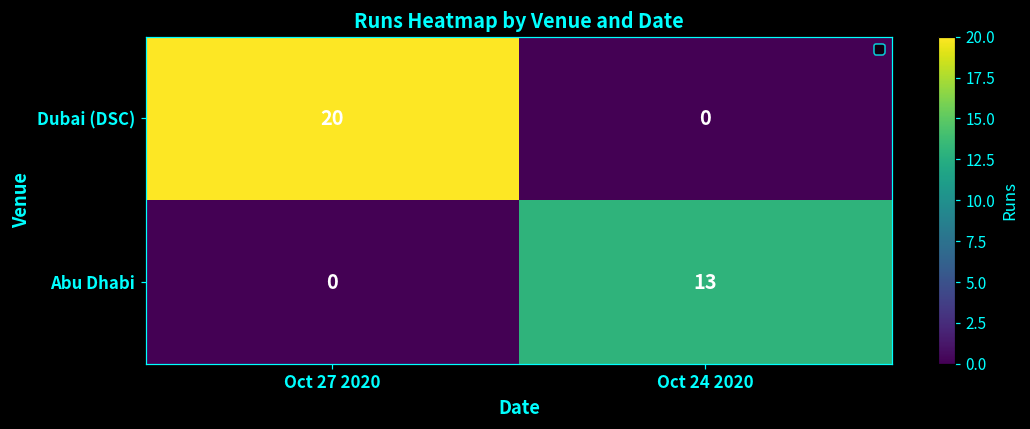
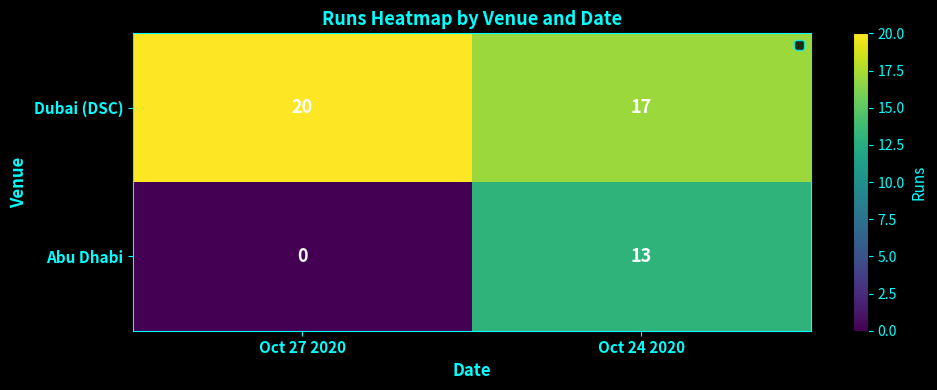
Dubai (DSC), Oct 24 2020: 0 -> 17
